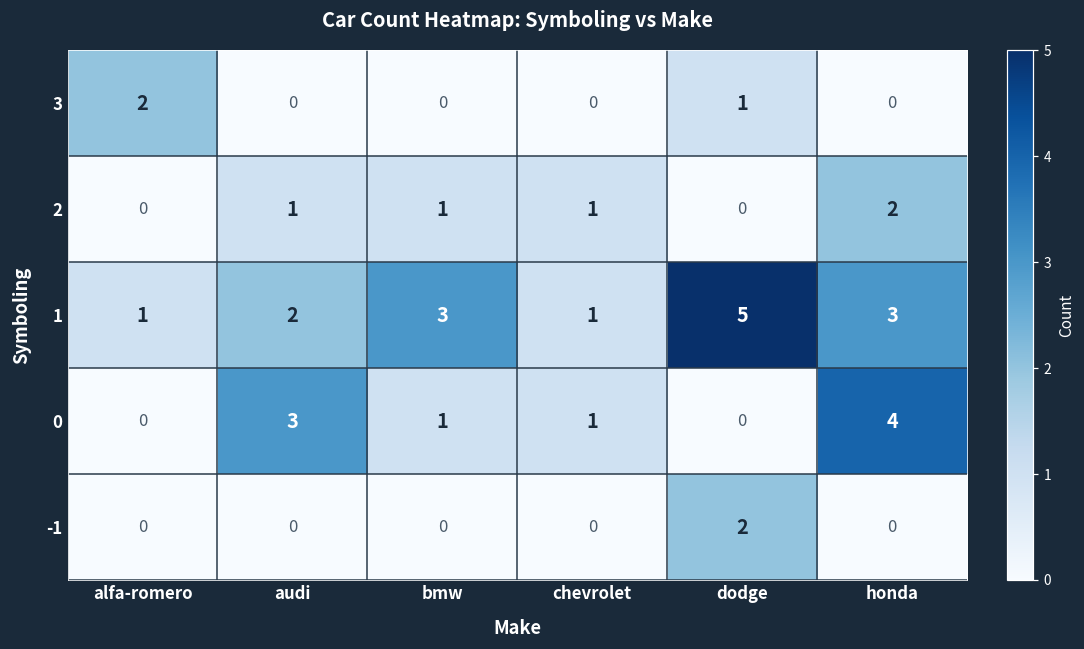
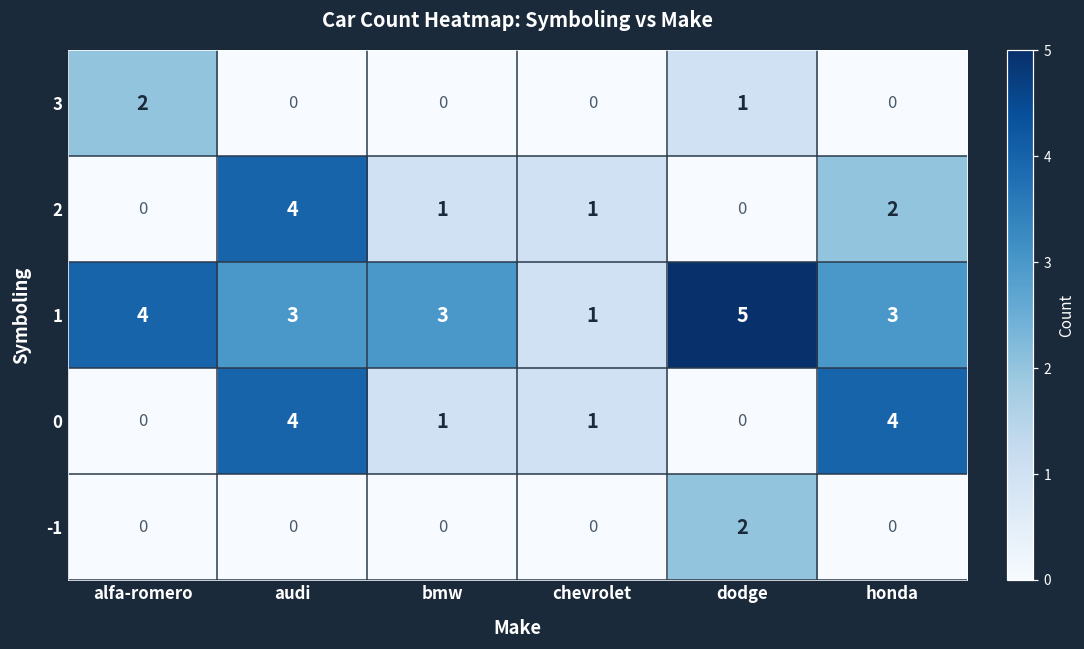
2, audi: 1 -> 4
1, alfa-romero: 1 -> 4
1, audi: 2 -> 3
0, audi: 3 -> 4
